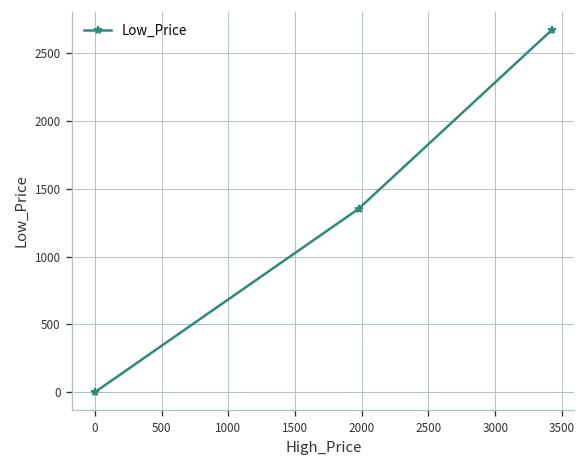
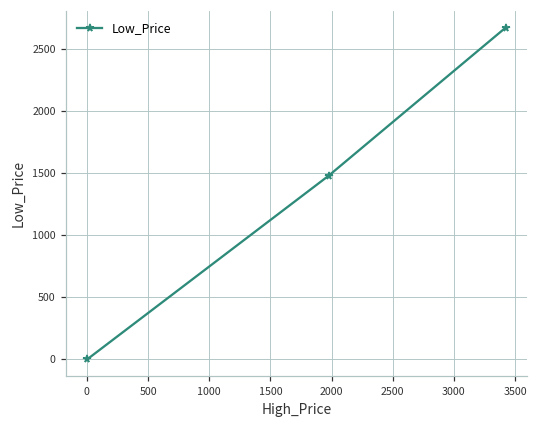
2000: 1350 -> 1480
